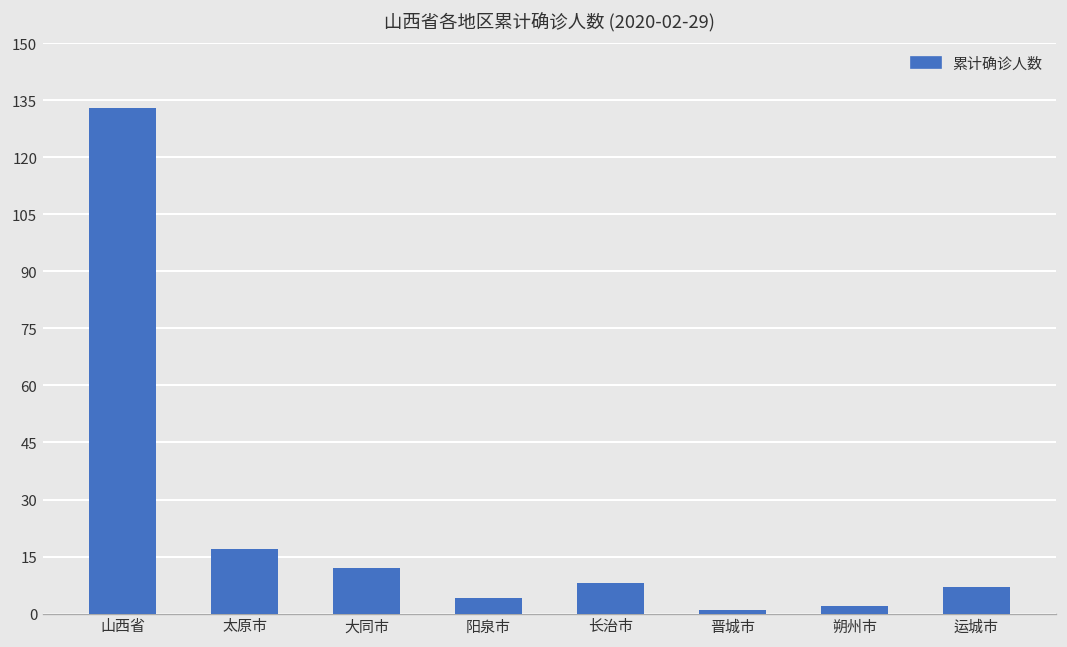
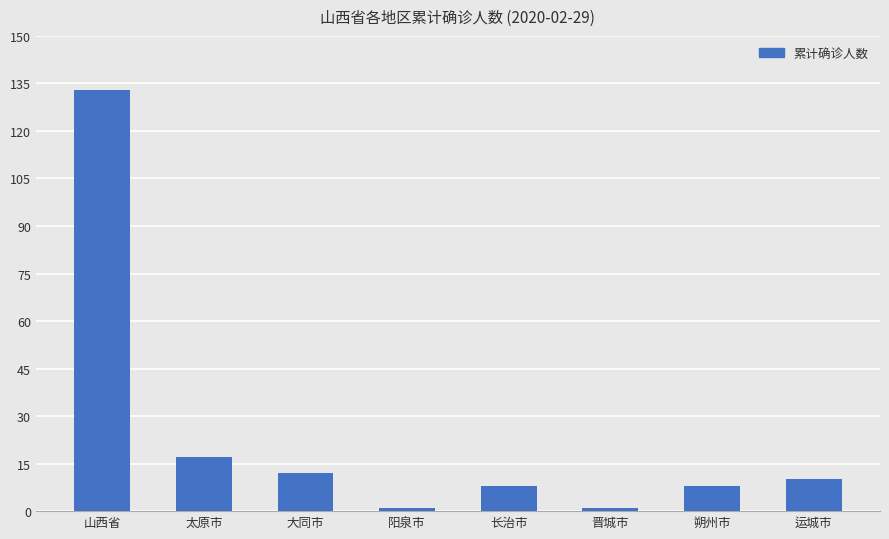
阳泉市: 4 -> 1
朔州市: 2 -> 8
运城市: 7 -> 10
